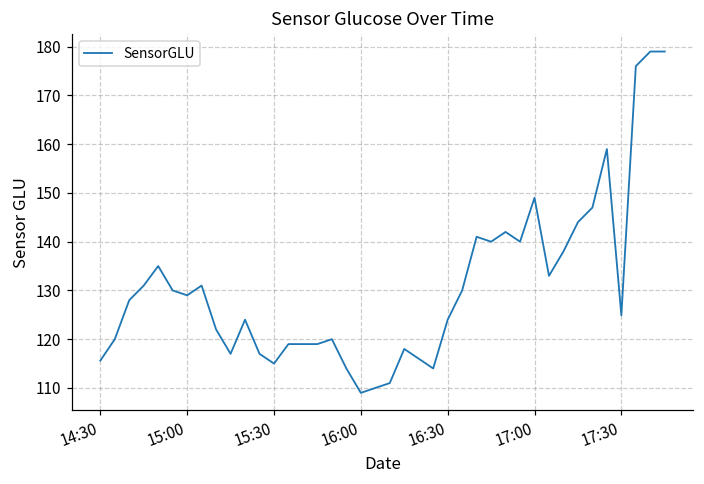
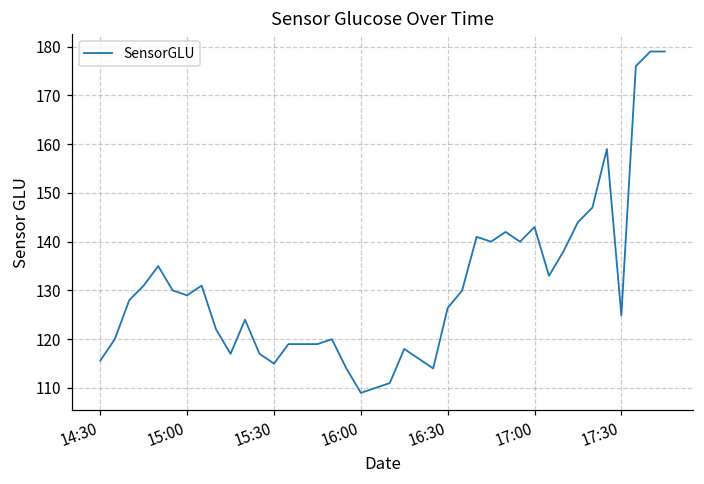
16:30: 124 -> 126
17:00: 149 -> 143
